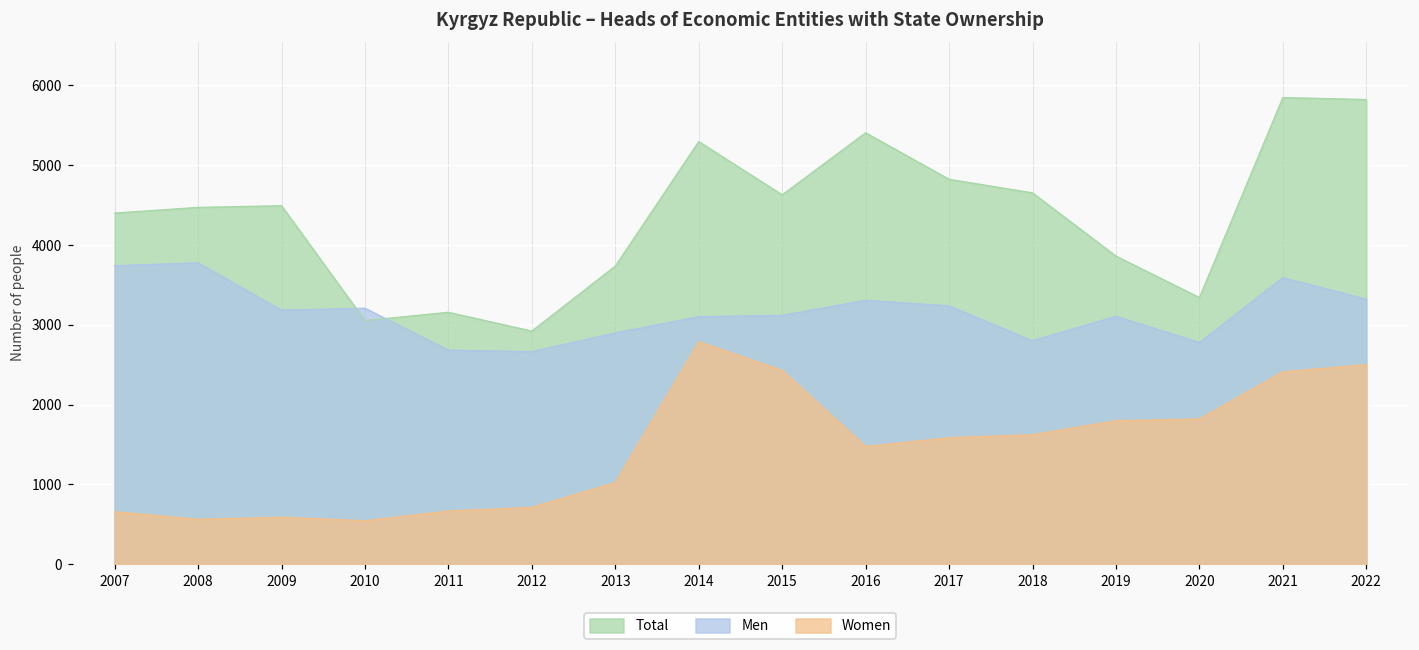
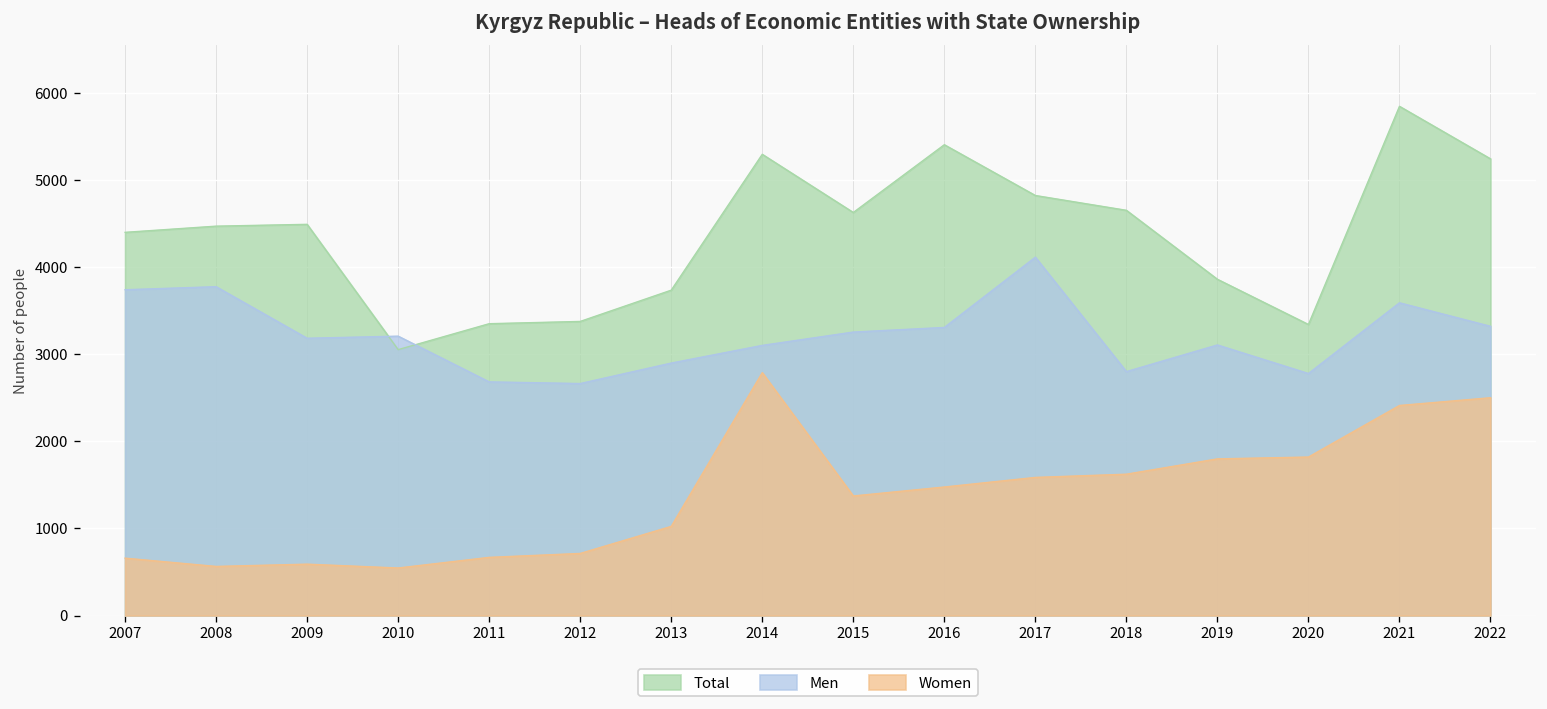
Total, 2011: 3200 -> 3400
Total, 2012: 2900 -> 3400
Men, 2015: 3100 -> 3300
Women, 2015: 2400 -> 1400
Men, 2017: 3200 -> 4100
Total, 2022: 5800 -> 5200
